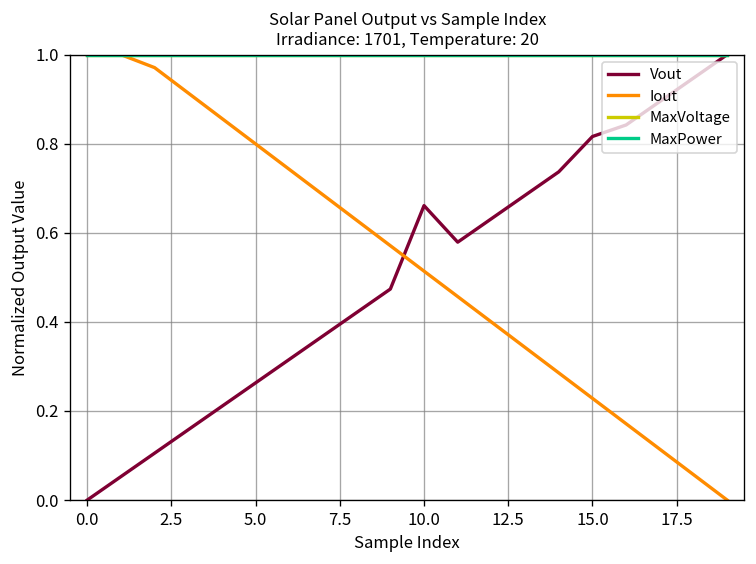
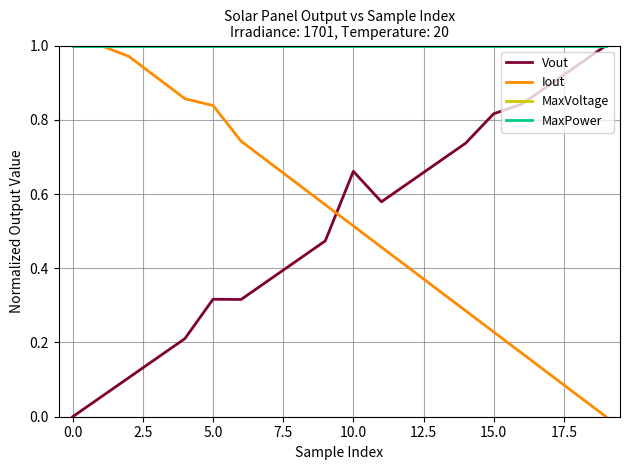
Vout, 5.0: 0.26 -> 0.32
Iout, 5.0: 0.80 -> 0.84
